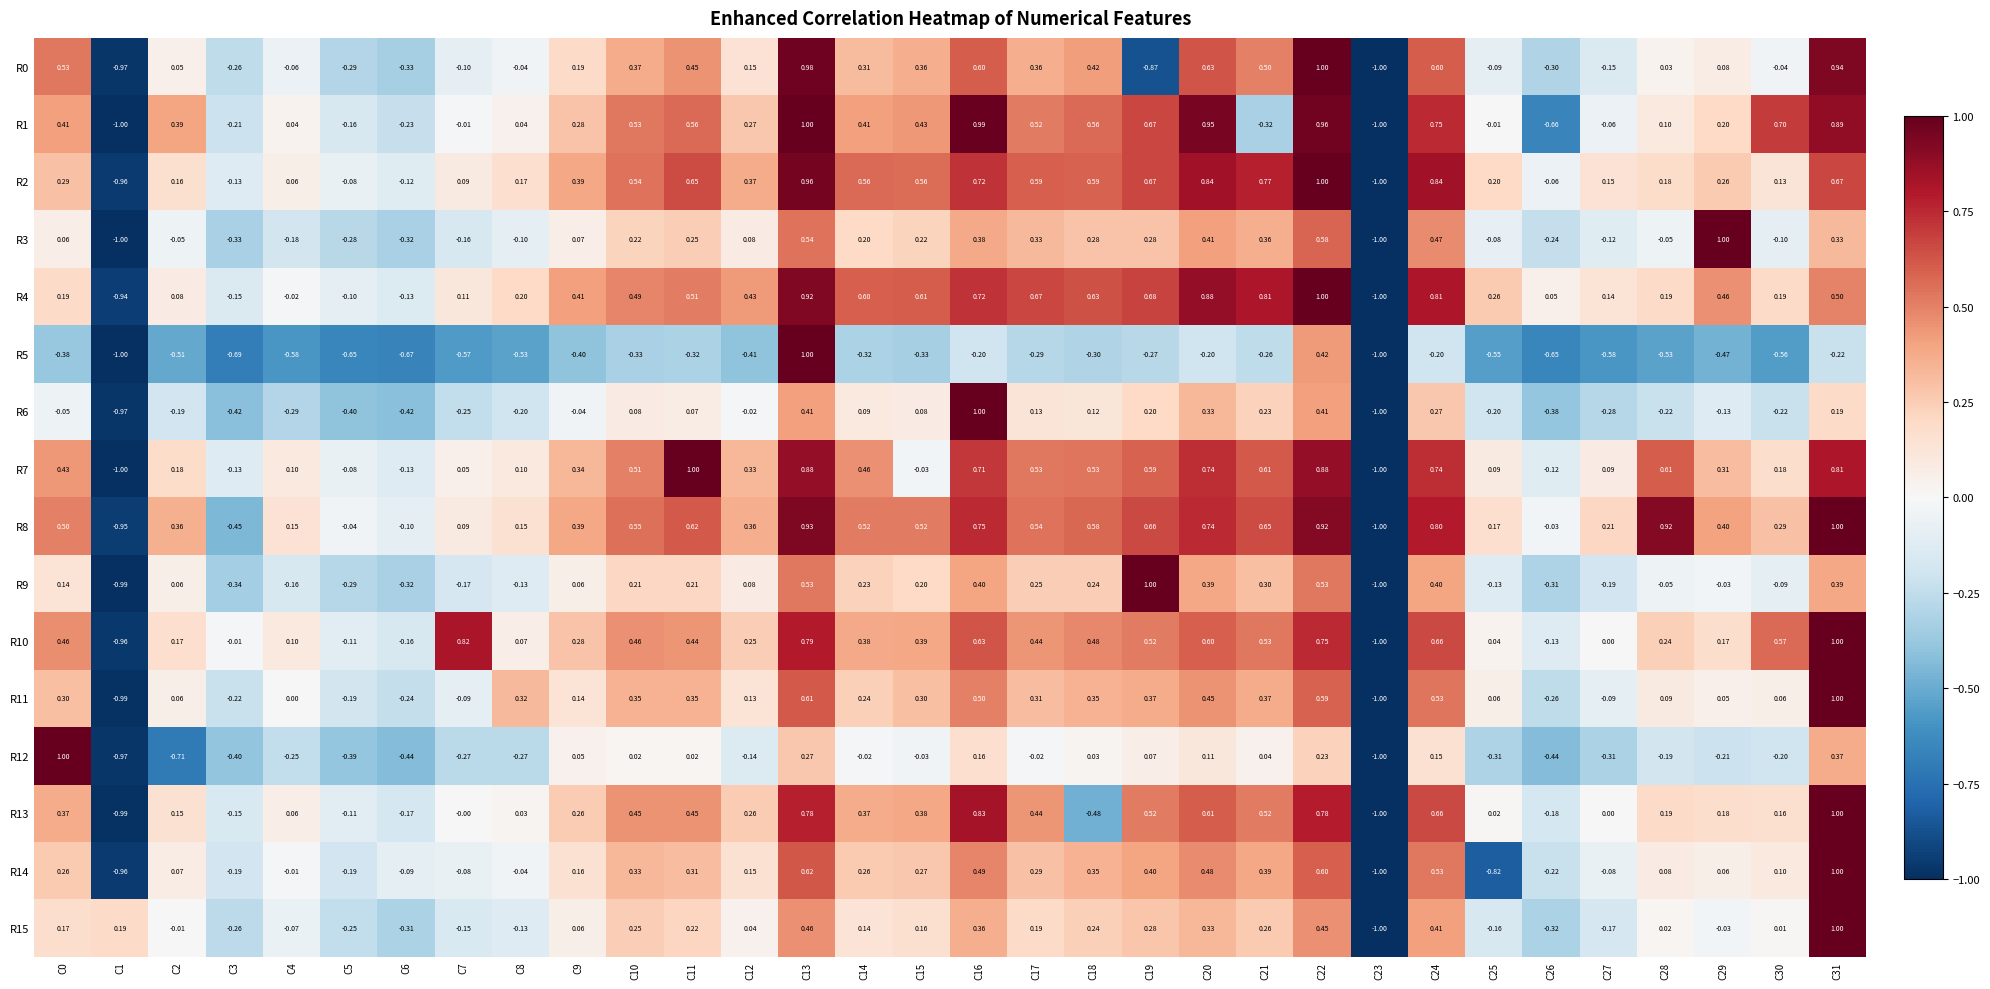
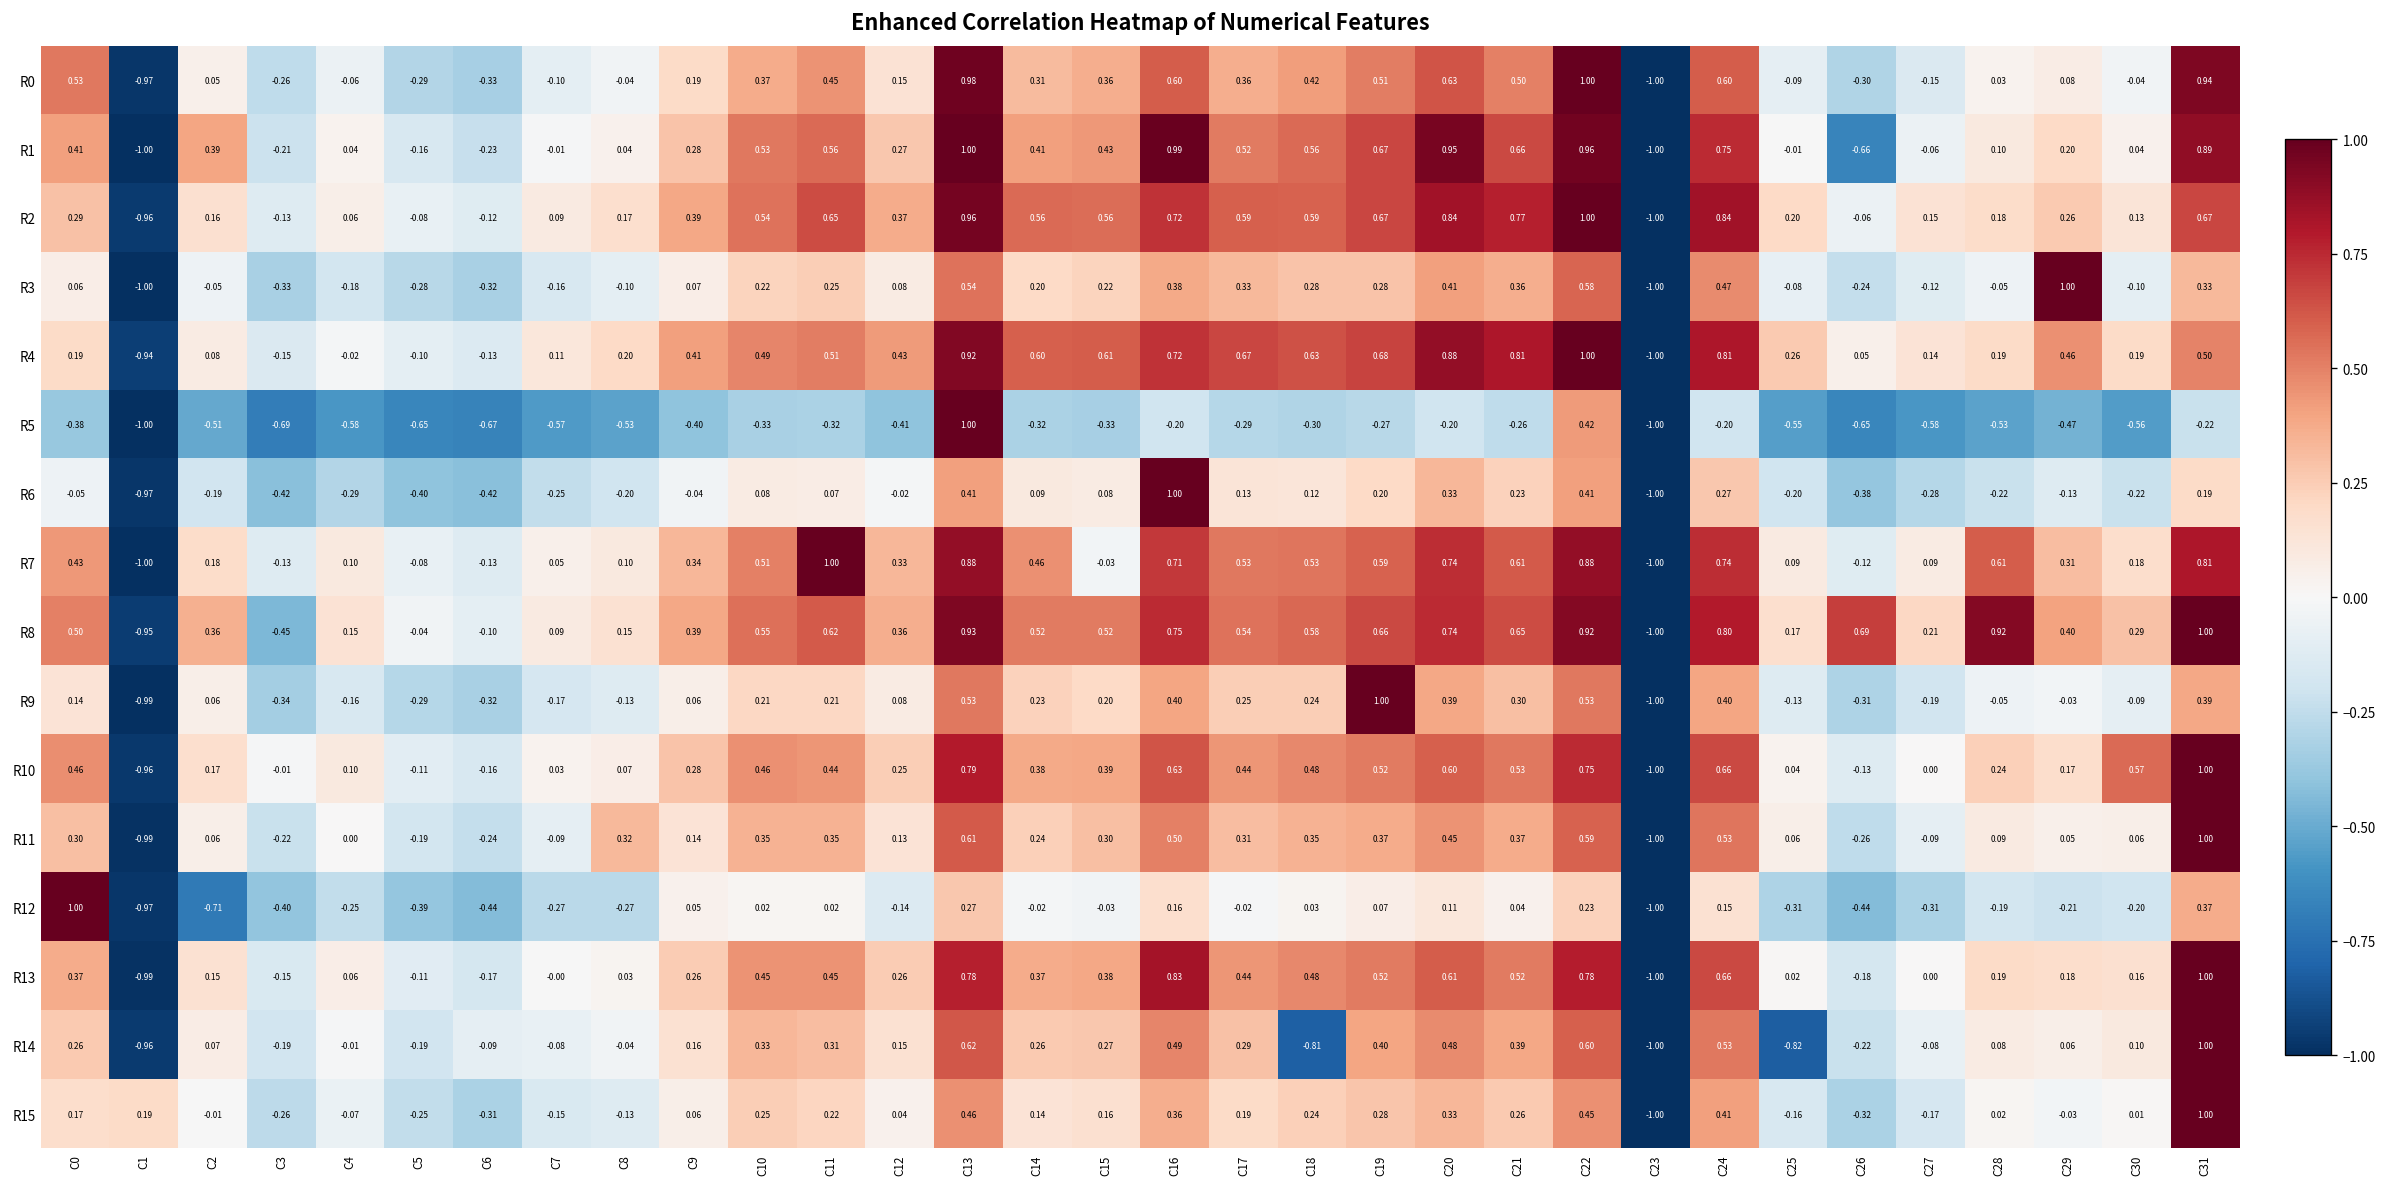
R0, C19: -0.87 -> 0.51
R1, C21: -0.32 -> 0.66
R1, C30: 0.70 -> 0.04
R8, C26: -0.03 -> 0.69
R10, C7: 0.82 -> 0.03
R13, C18: -0.48 -> 0.48
R14, C18: 0.35 -> -0.81
